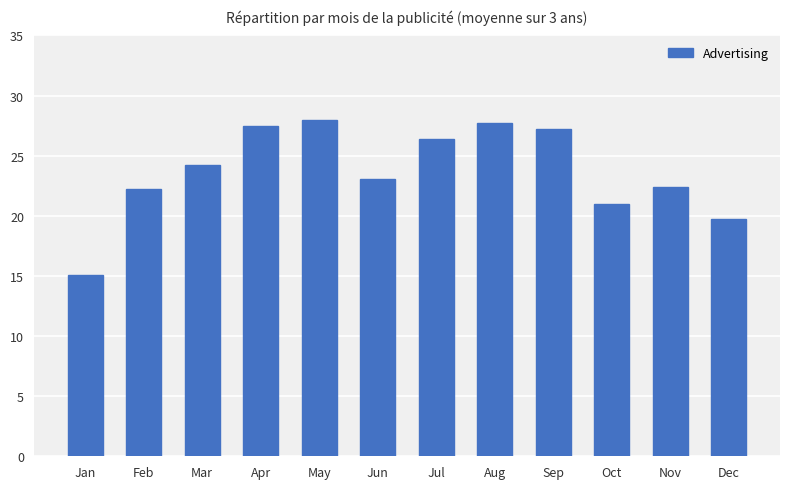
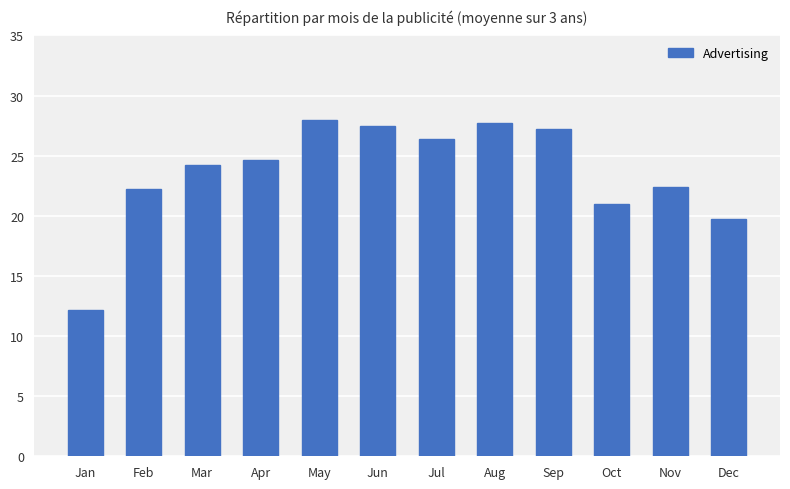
Jan: 15.1 -> 12.2
Apr: 27.5 -> 24.6
Jun: 23.1 -> 27.5
